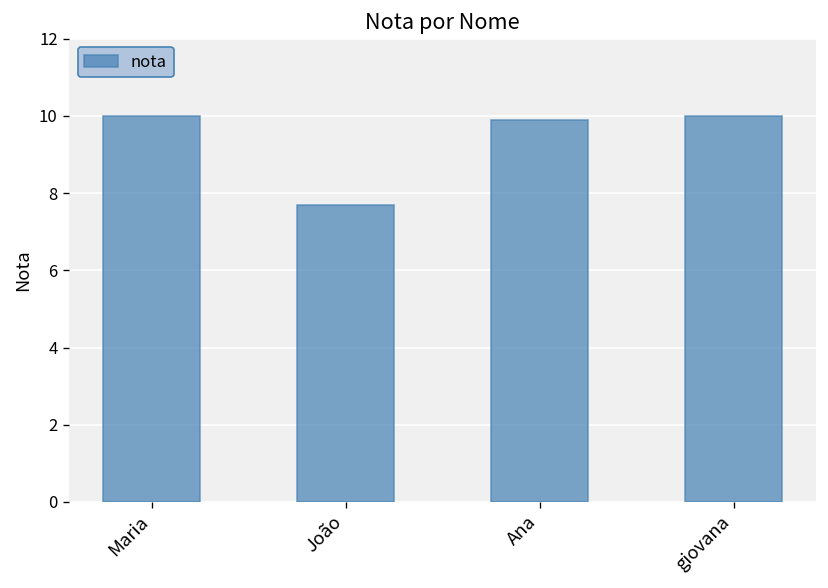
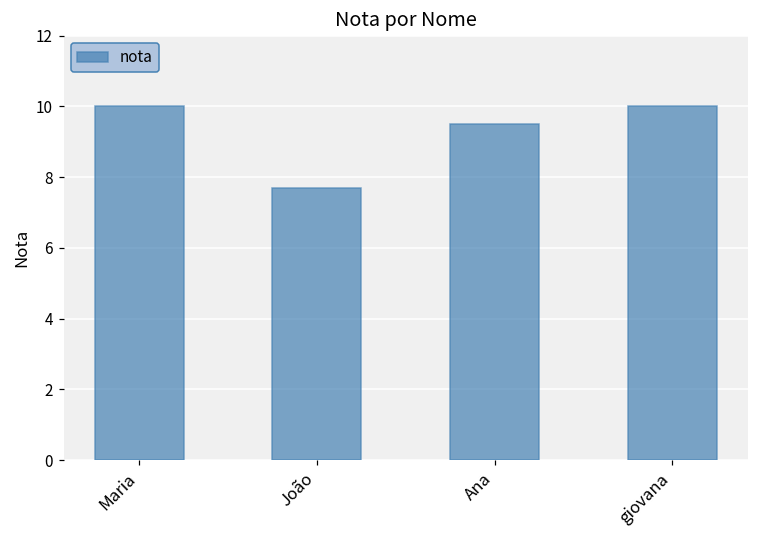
Ana: 9.9 -> 9.5
